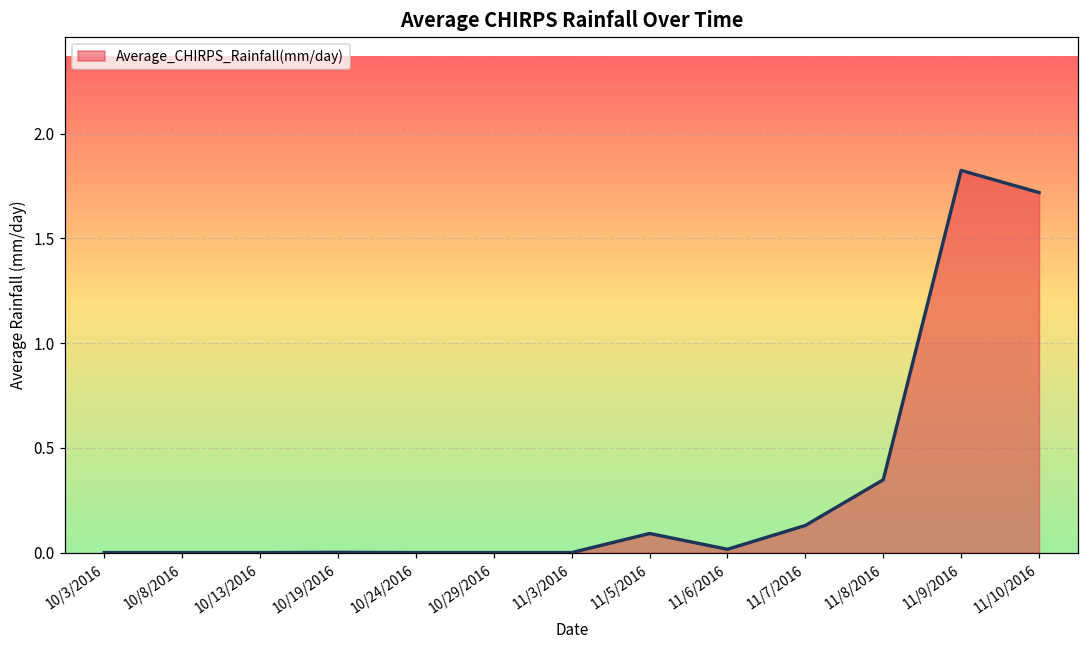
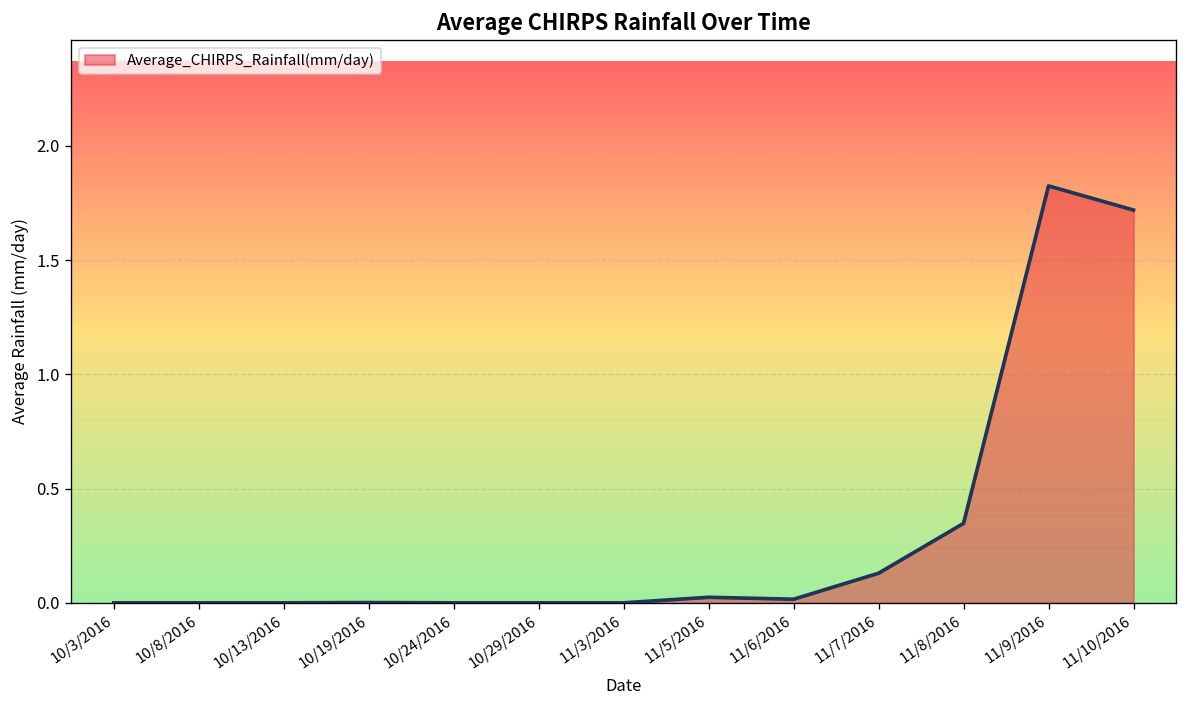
11/5/2016: 0.09 -> 0.02
